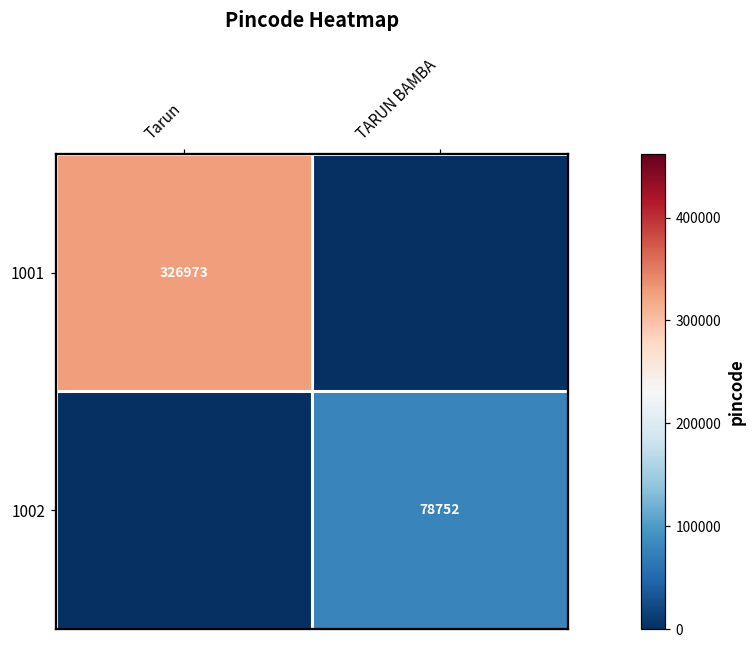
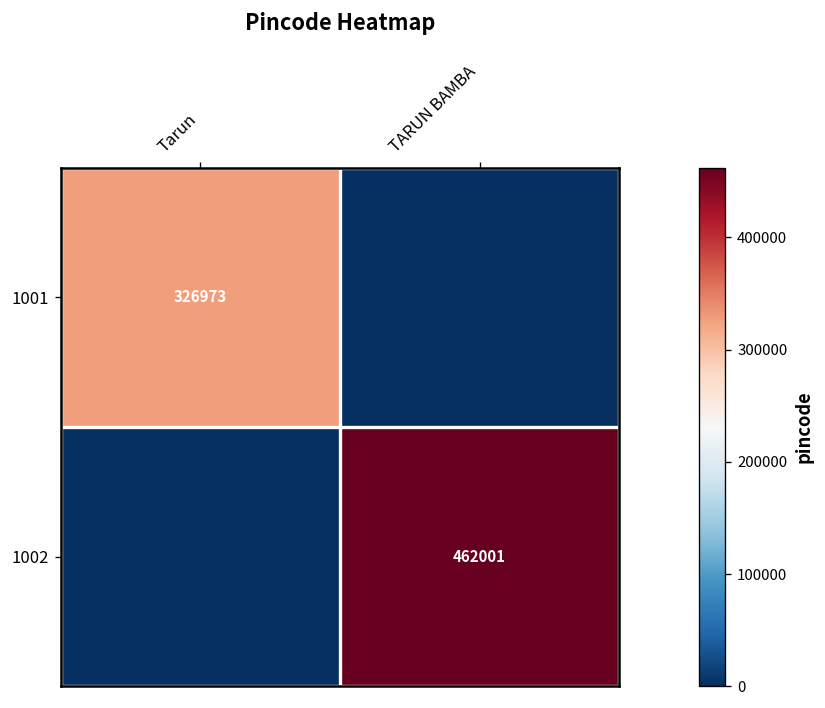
1002, TARUN BAMBA: 78752 -> 462001
